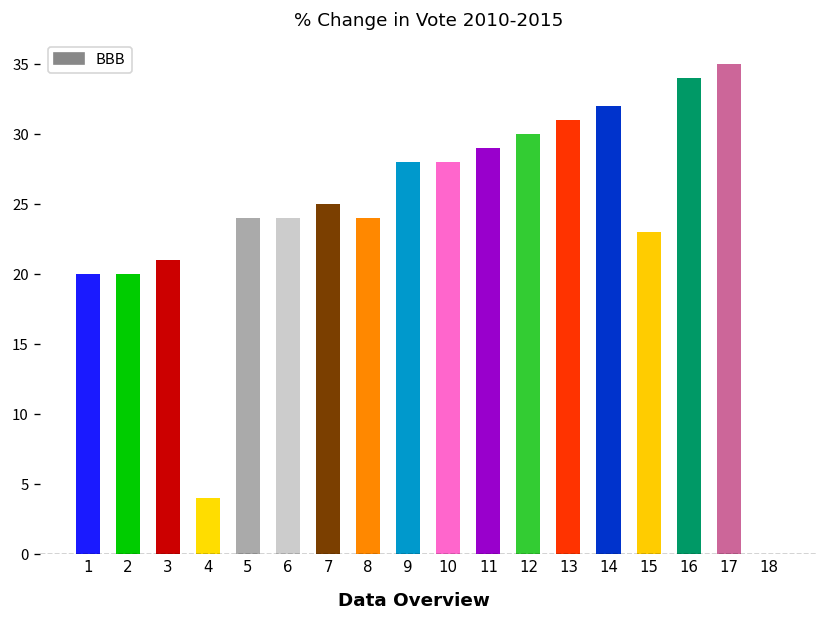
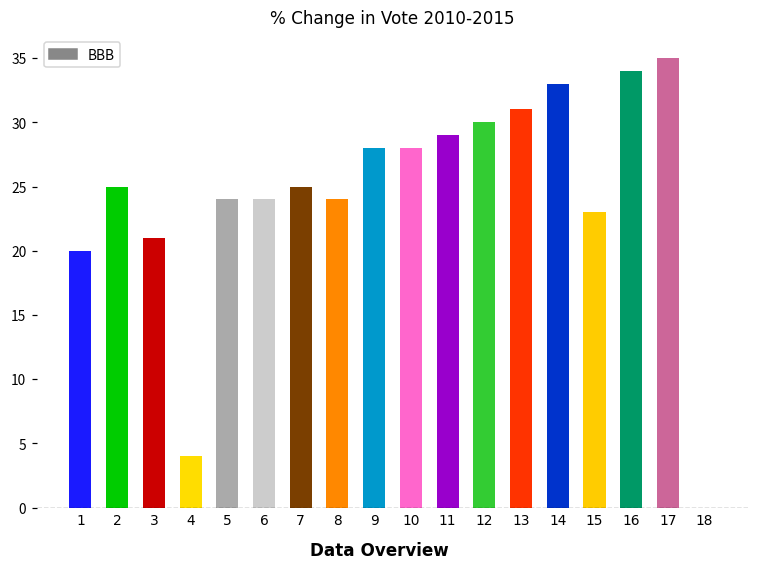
2: 20 -> 25
14: 32 -> 33
